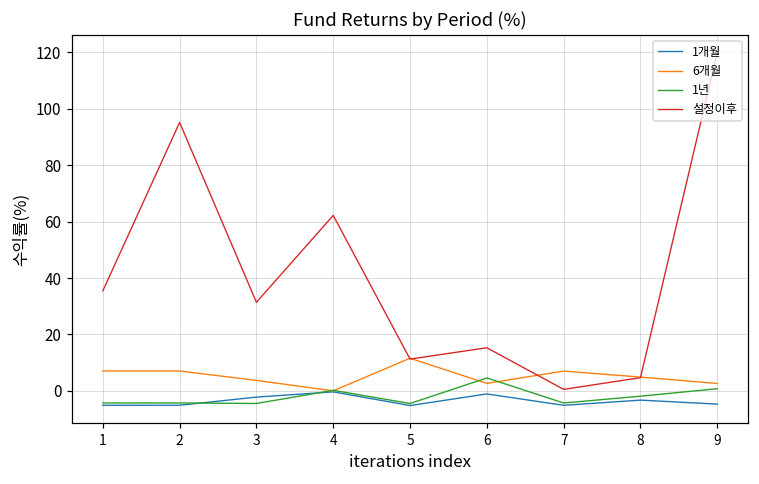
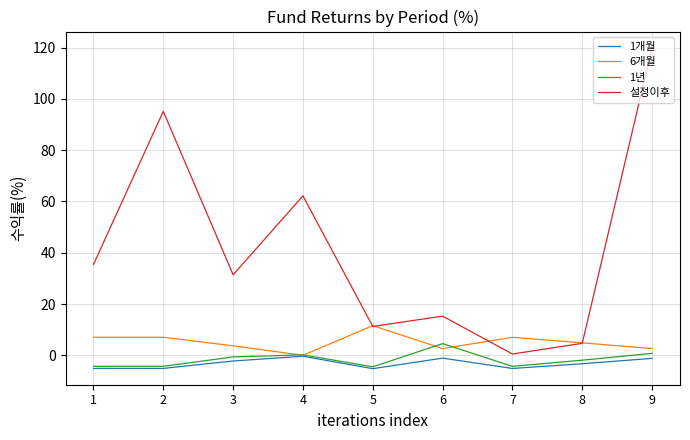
1년, 3: -4 -> -1
1개월, 9: -5 -> -1
